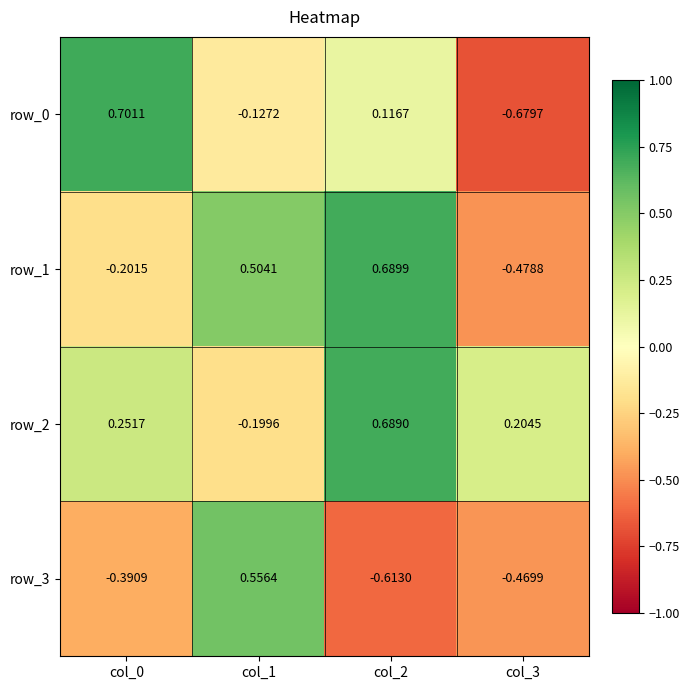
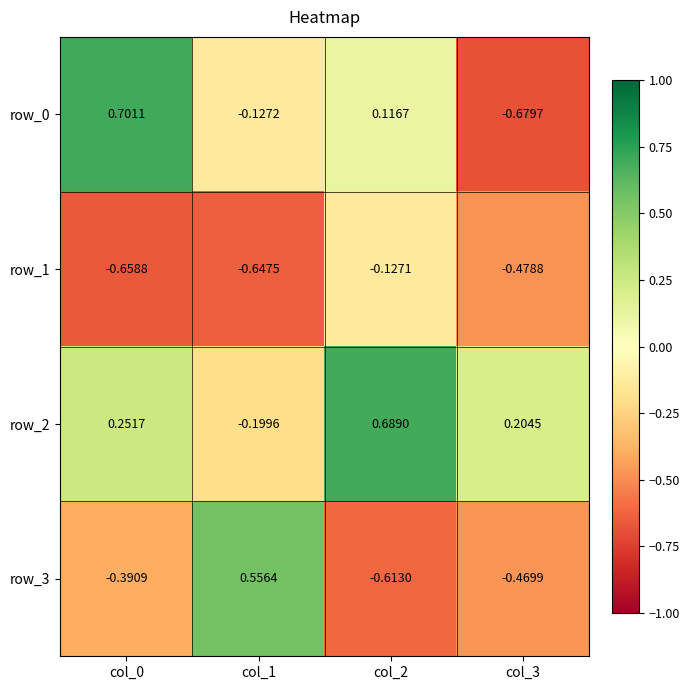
row_1, col_0: -0.2015 -> -0.6588
row_1, col_1: 0.5041 -> -0.6475
row_1, col_2: 0.6899 -> -0.1271
